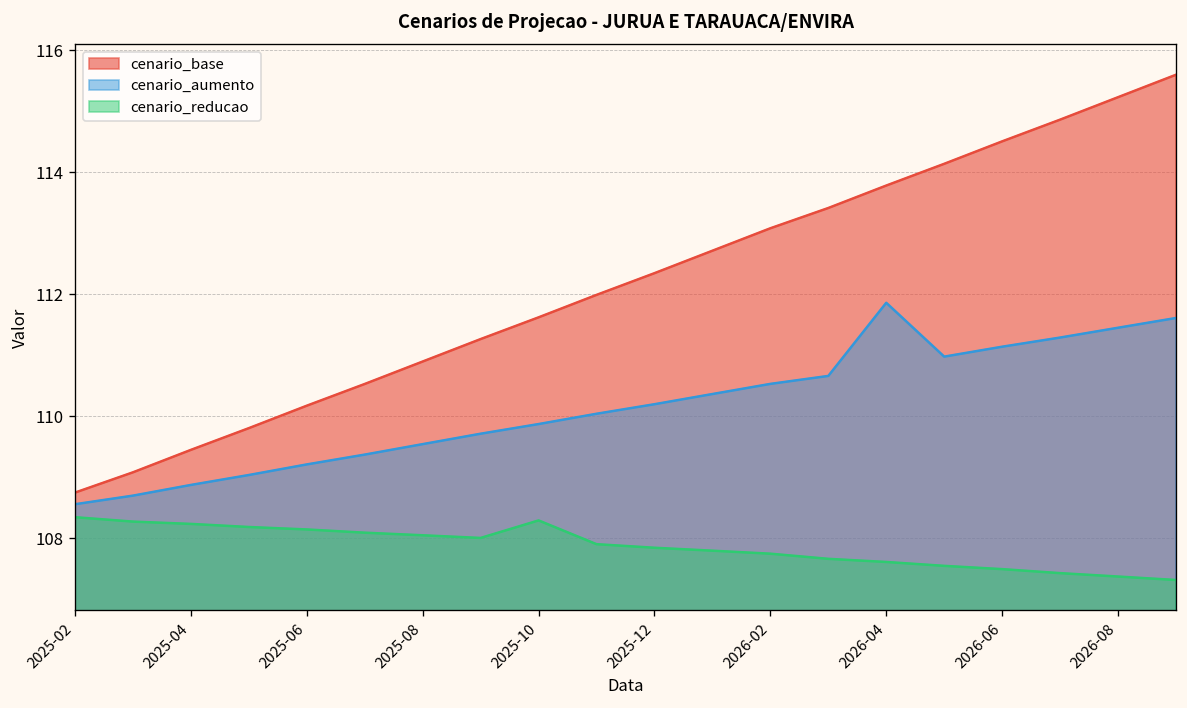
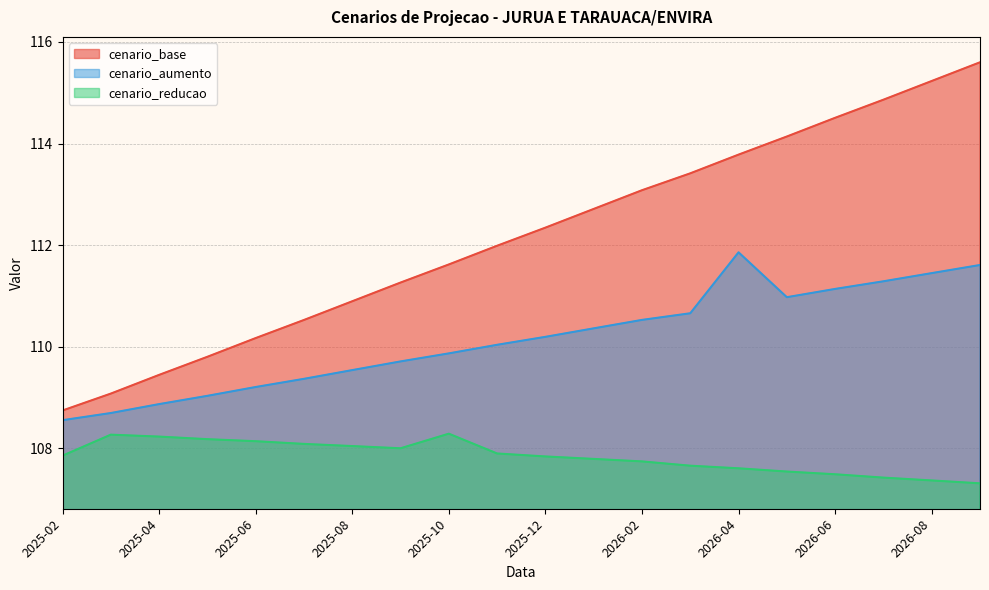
cenario_reducao, 2025-02: 108.3 -> 107.9
